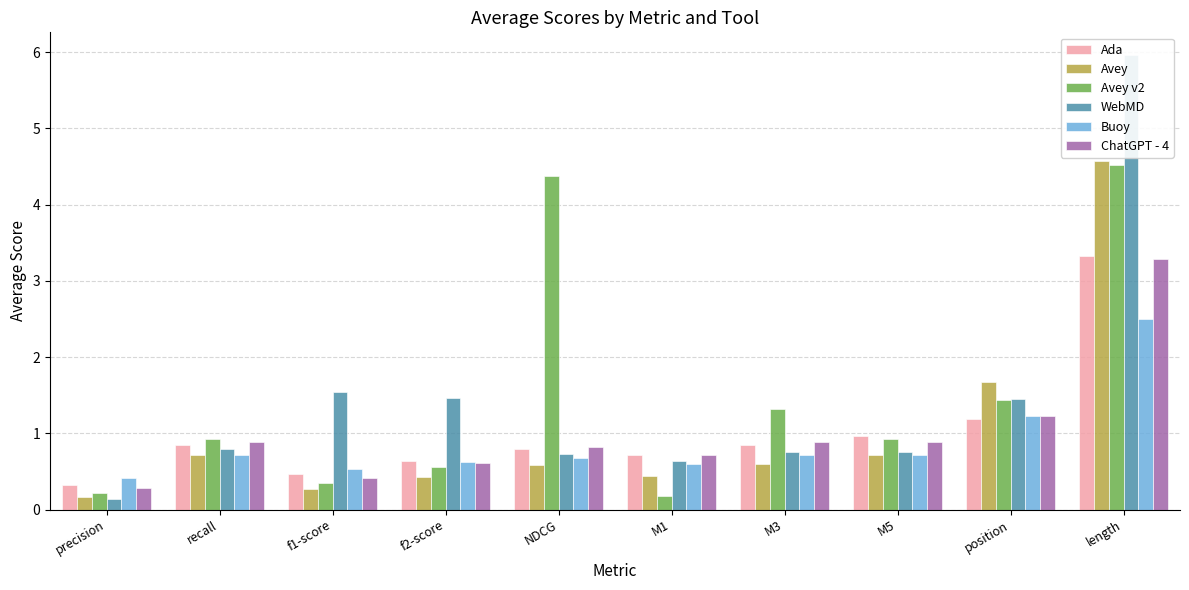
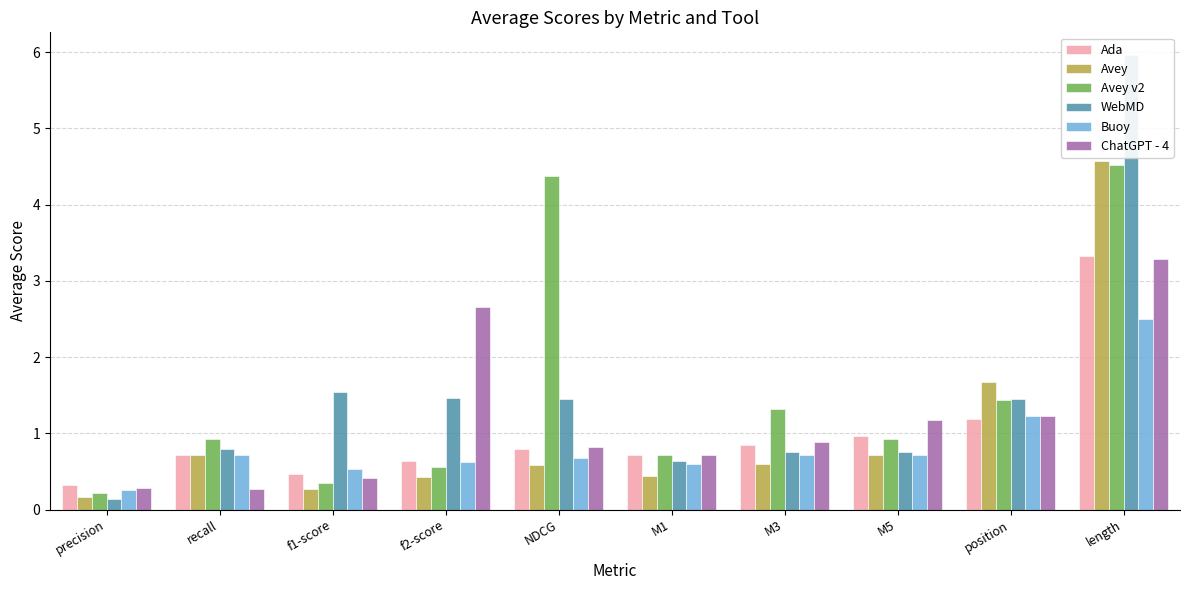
Buoy, precision: 0.4 -> 0.3
Ada, recall: 0.8 -> 0.7
ChatGPT - 4, recall: 0.9 -> 0.3
ChatGPT - 4, f2-score: 0.6 -> 2.7
WebMD, NDCG: 0.7 -> 1.5
Avey v2, M1: 0.2 -> 0.7
ChatGPT - 4, M5: 0.9 -> 1.2
